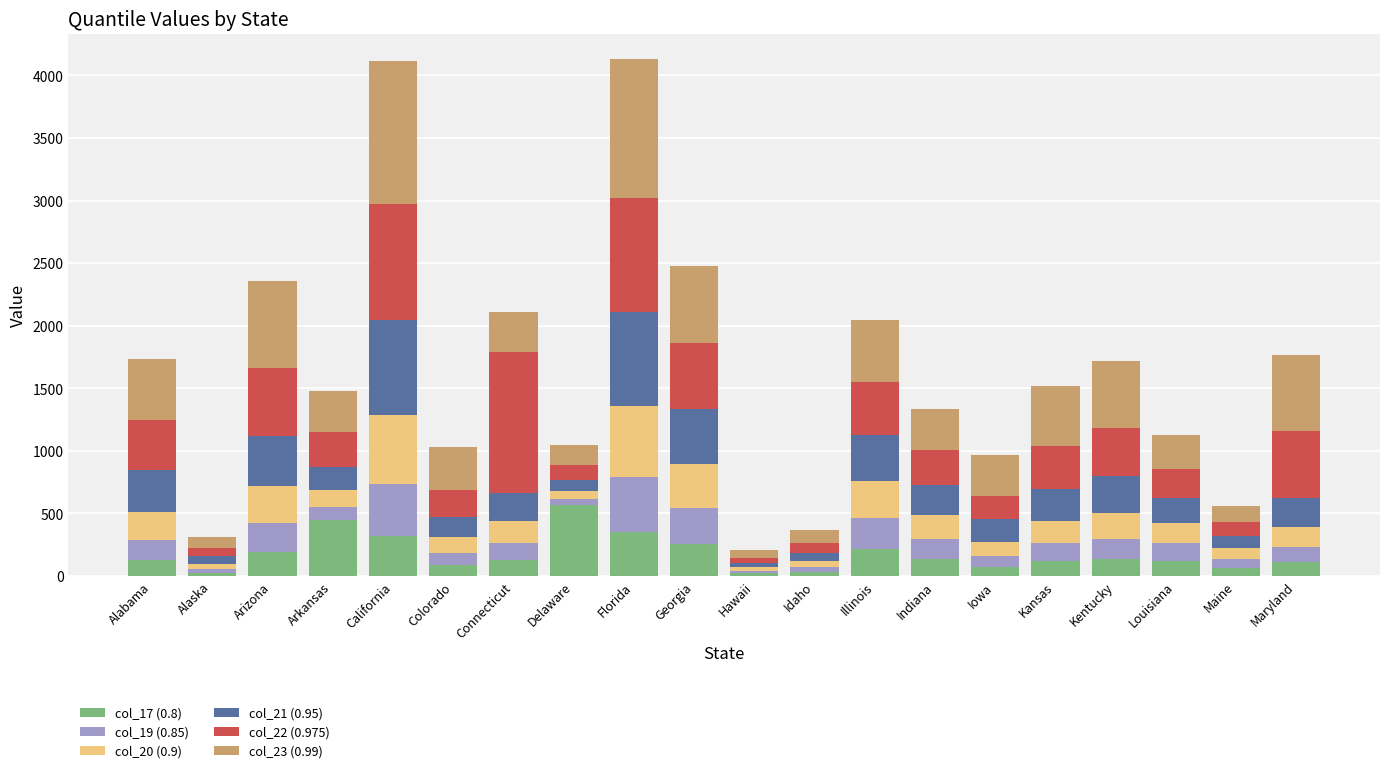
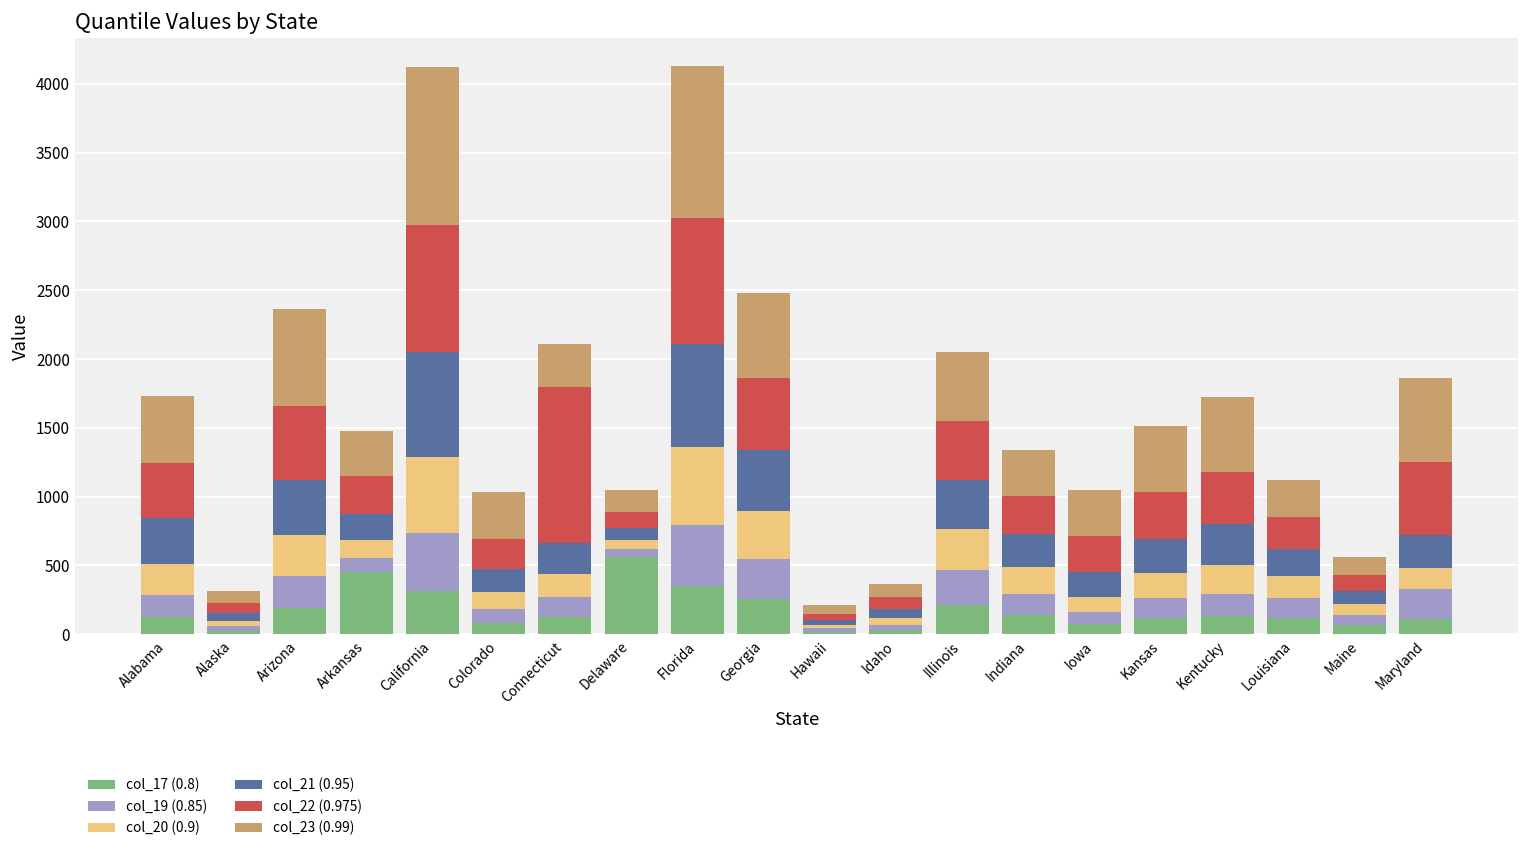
col_22 (0.975), Iowa: 180 -> 260
col_19 (0.85), Maryland: 130 -> 220
